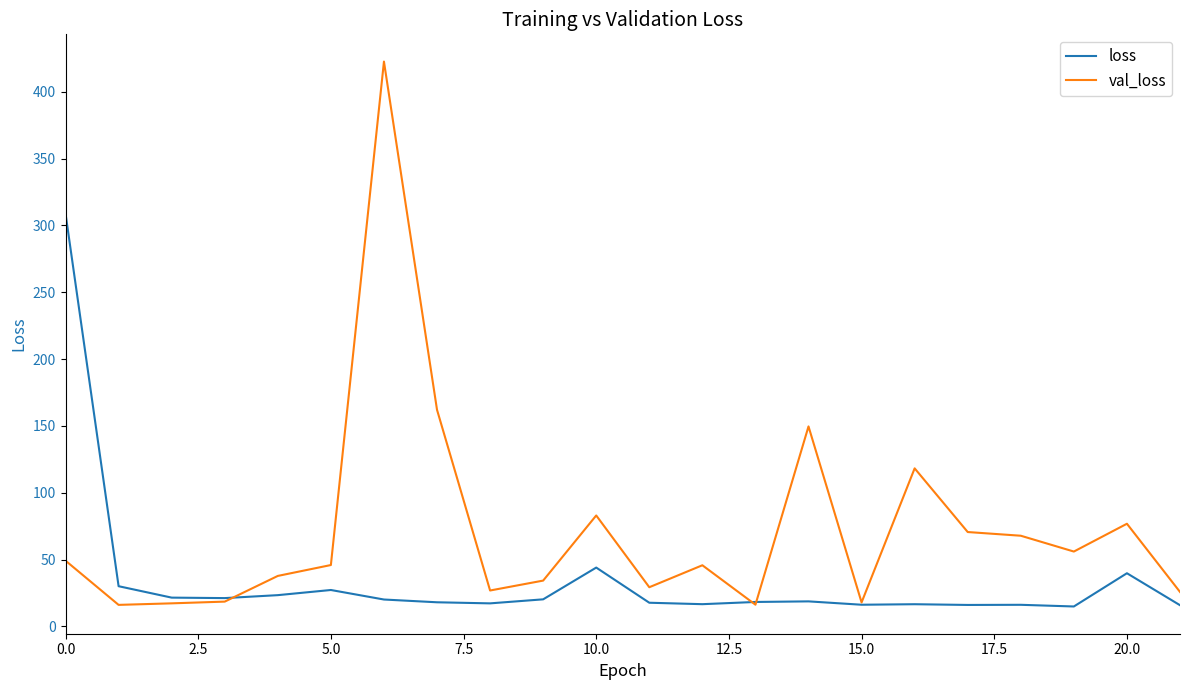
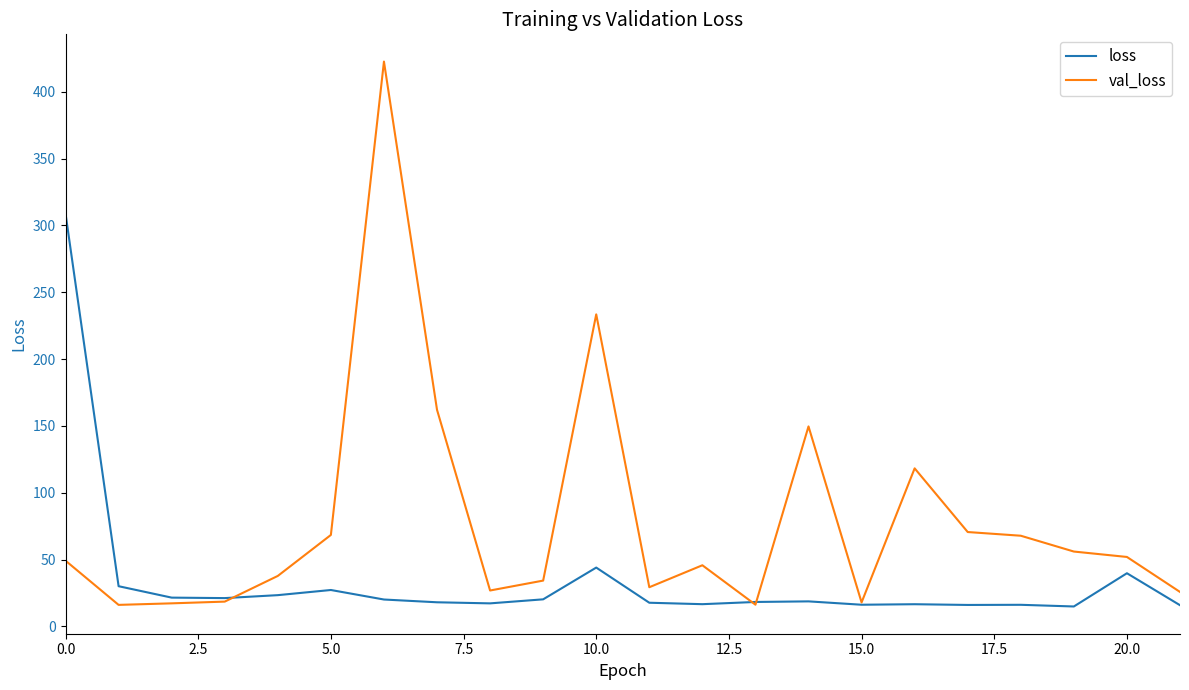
val_loss, 5.0: 46 -> 68
val_loss, 10.0: 83 -> 233
val_loss, 20.0: 77 -> 52
